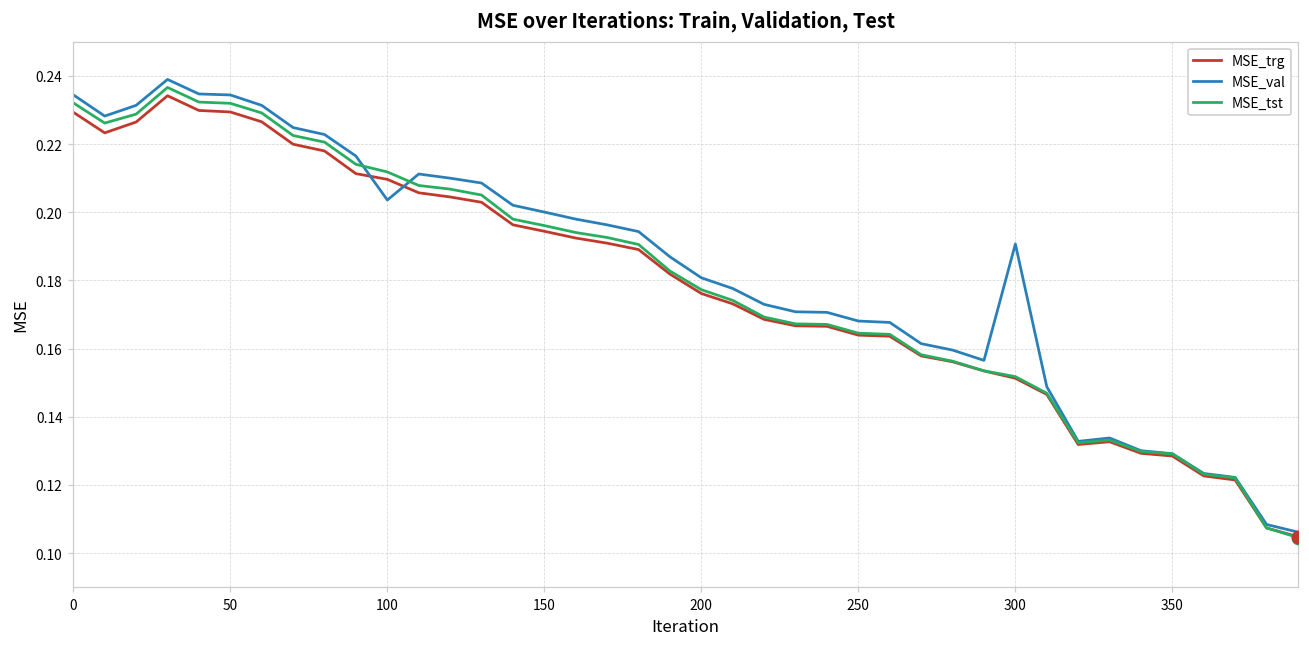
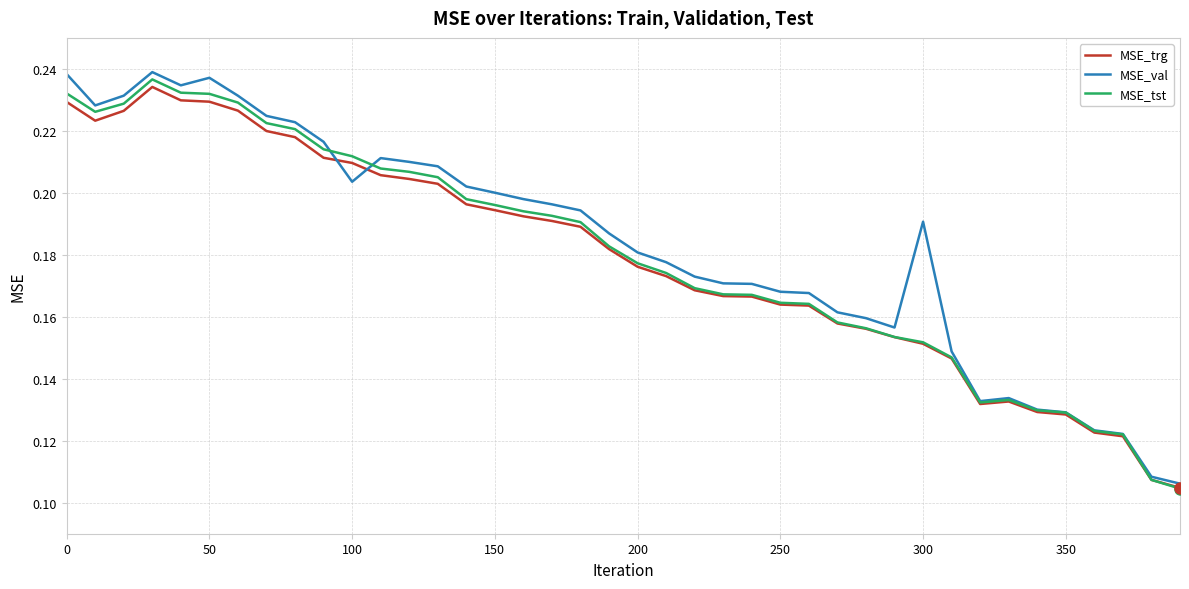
MSE_val, 0: 0.234 -> 0.238
MSE_val, 50: 0.234 -> 0.237
